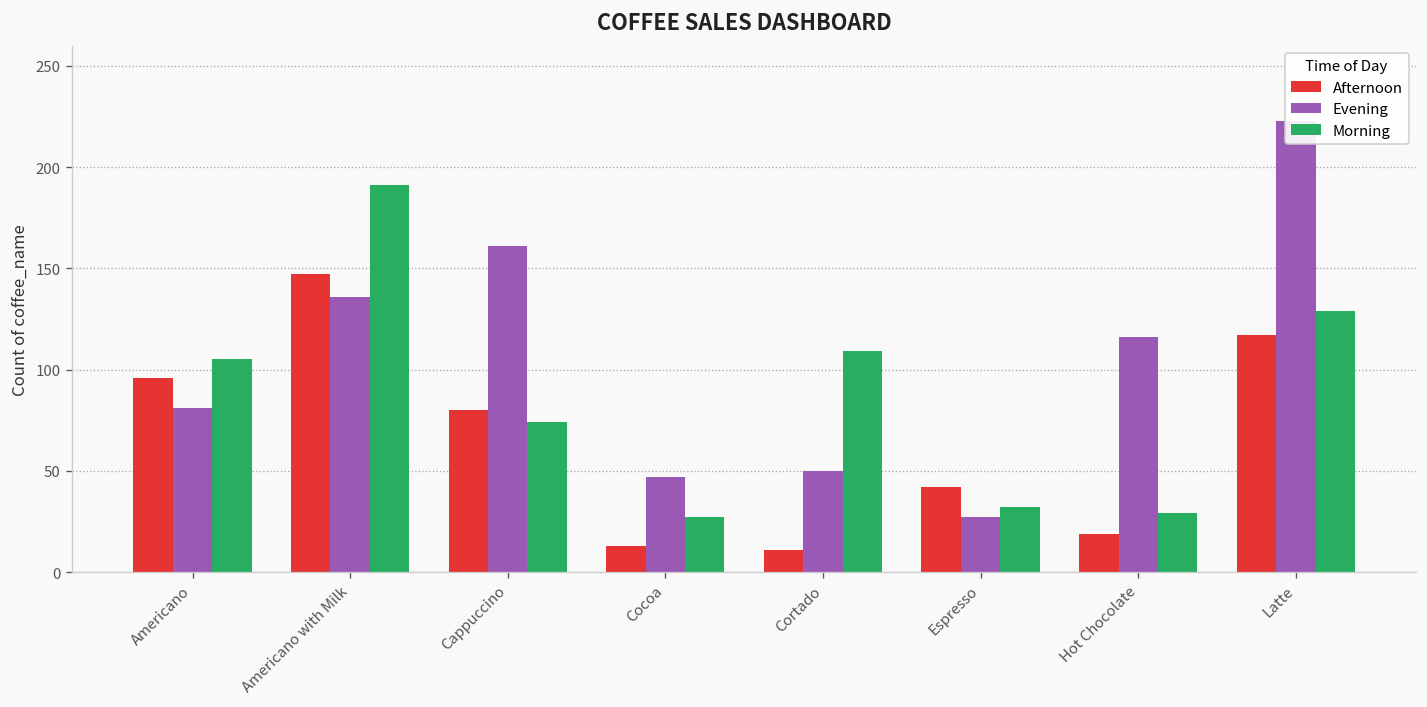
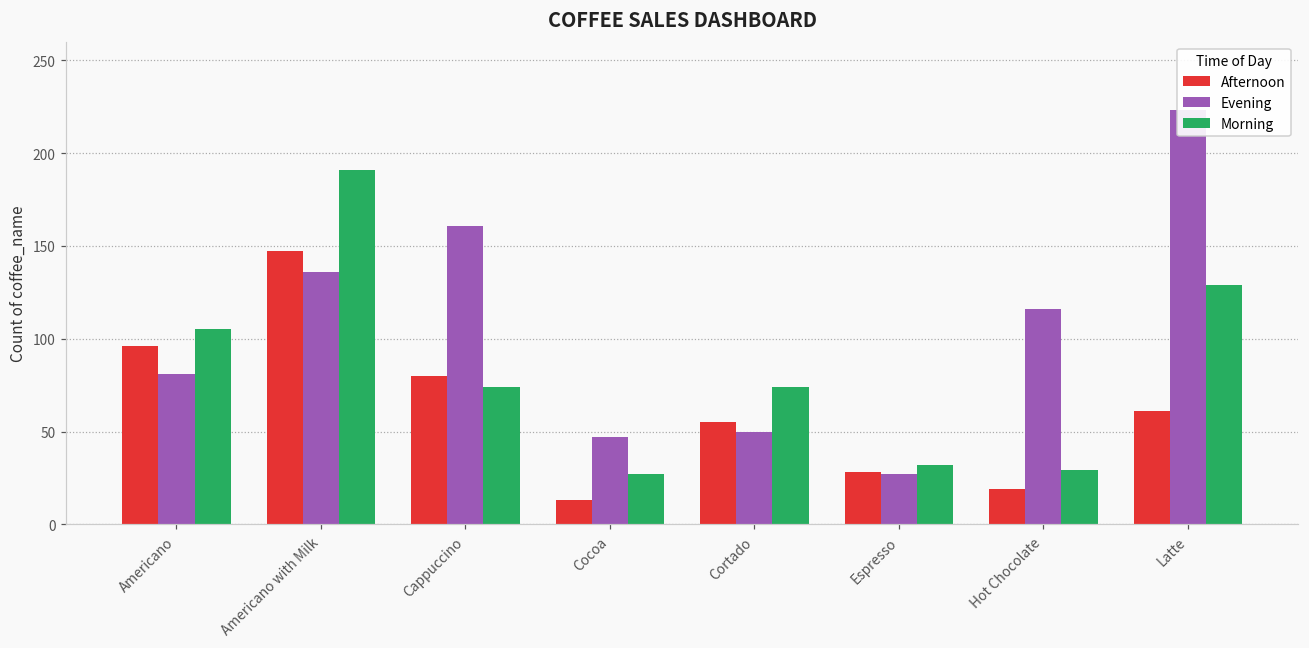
Afternoon, Cortado: 11 -> 55
Morning, Cortado: 109 -> 74
Afternoon, Espresso: 42 -> 28
Afternoon, Latte: 117 -> 61
